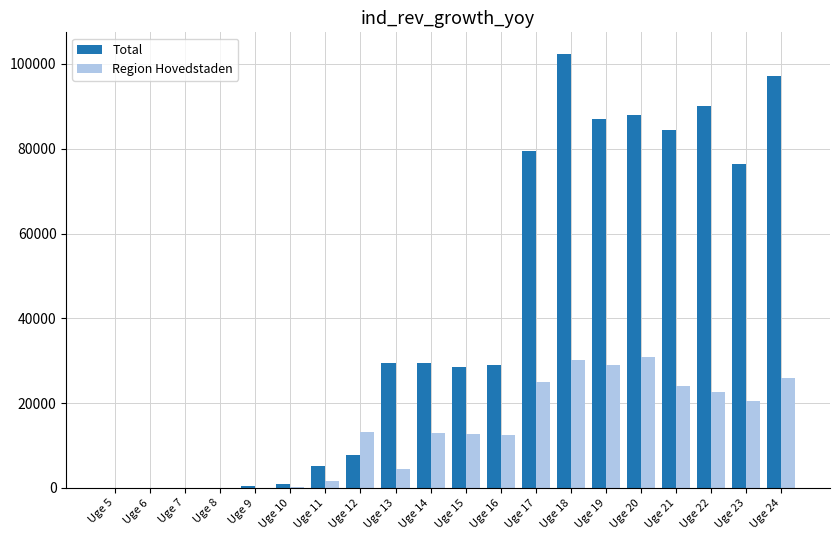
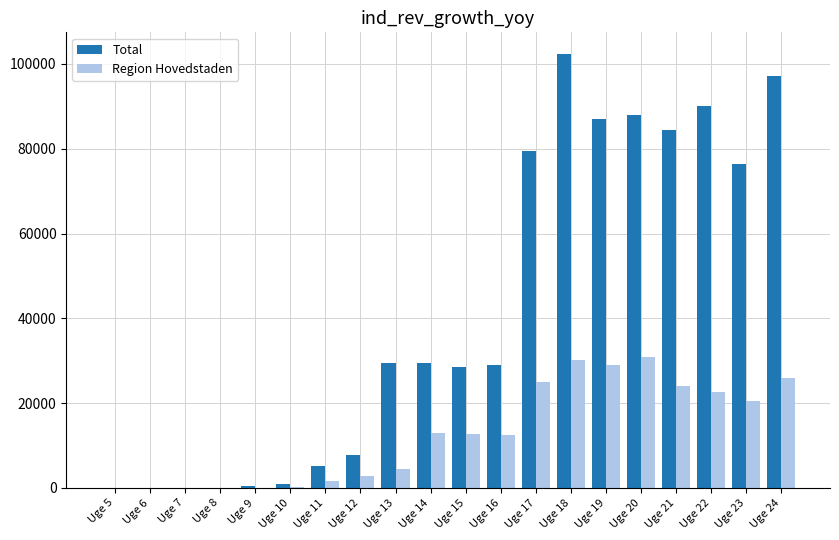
Region Hovedstaden, Uge 12: 13000 -> 3000
